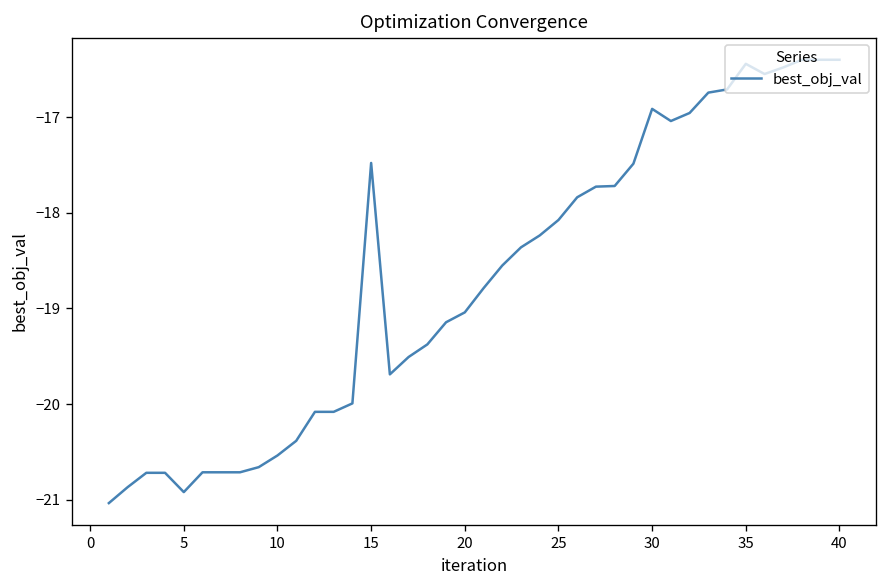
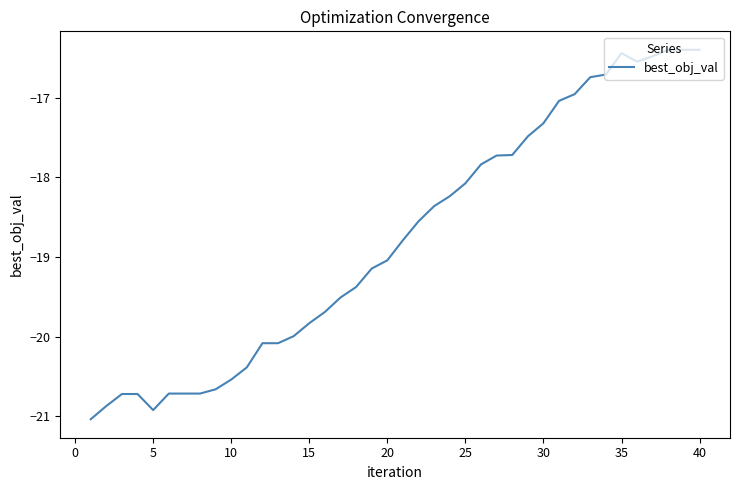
15: -17.5 -> -19.8
30: -16.9 -> -17.3
